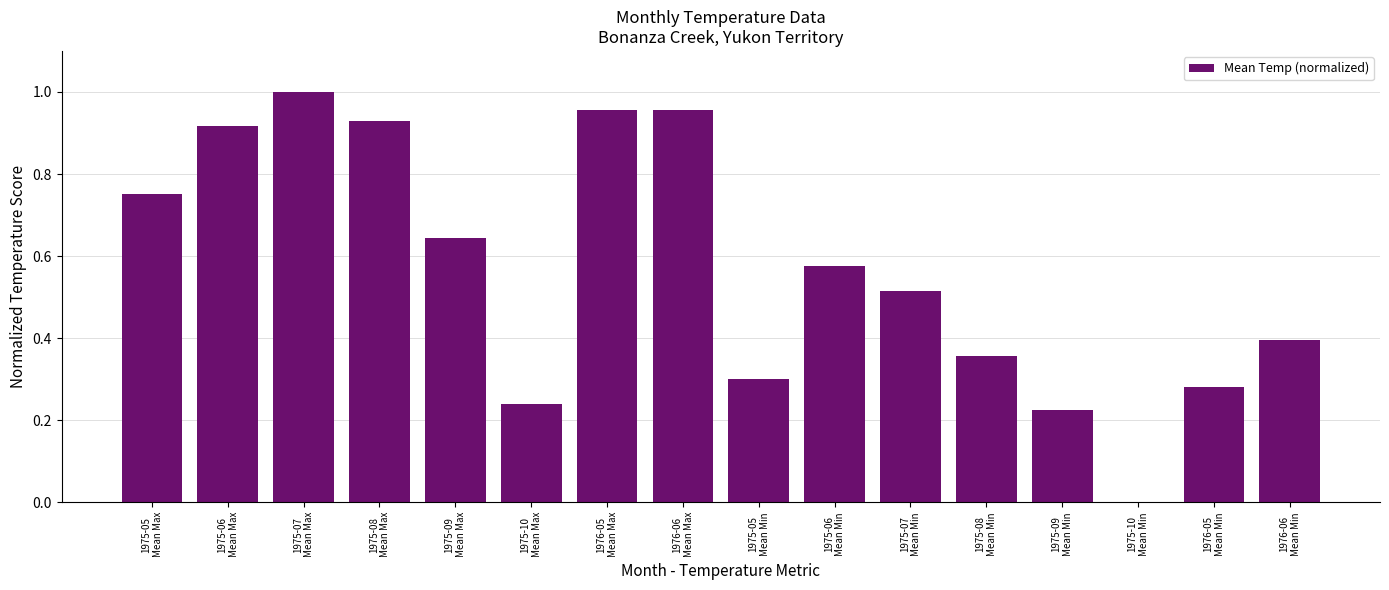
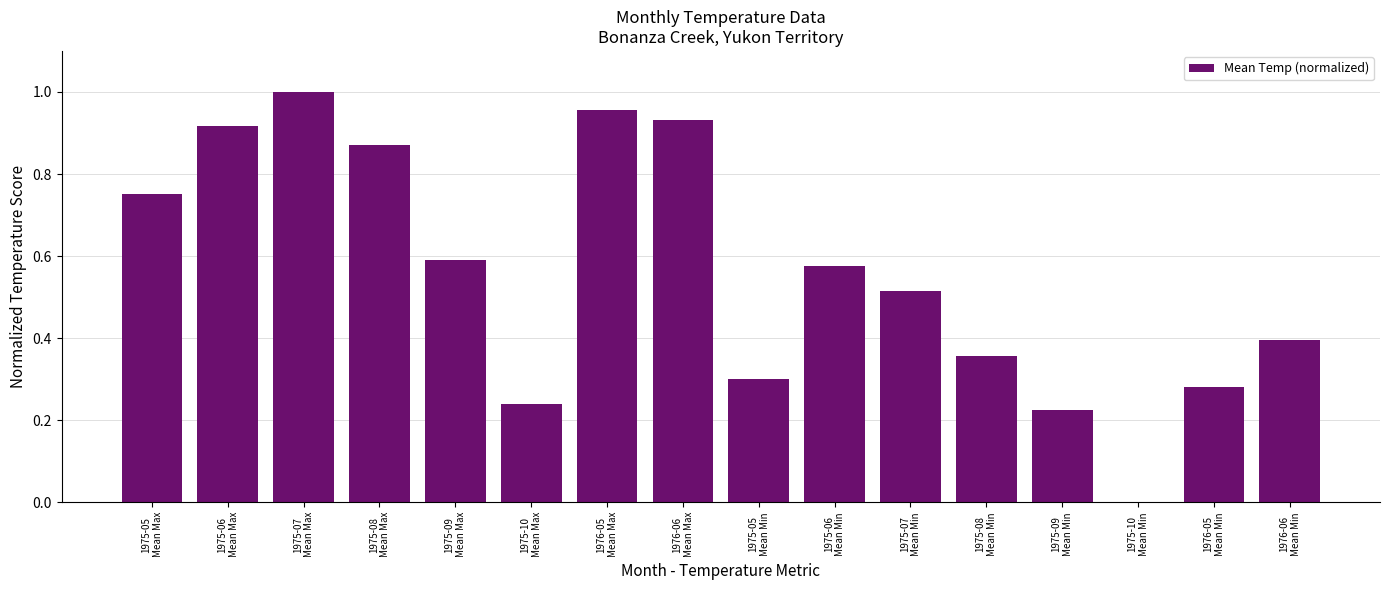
1975-08 Mean Max: 0.93 -> 0.87
1975-09 Mean Max: 0.64 -> 0.59
1976-06 Mean Max: 0.96 -> 0.93
